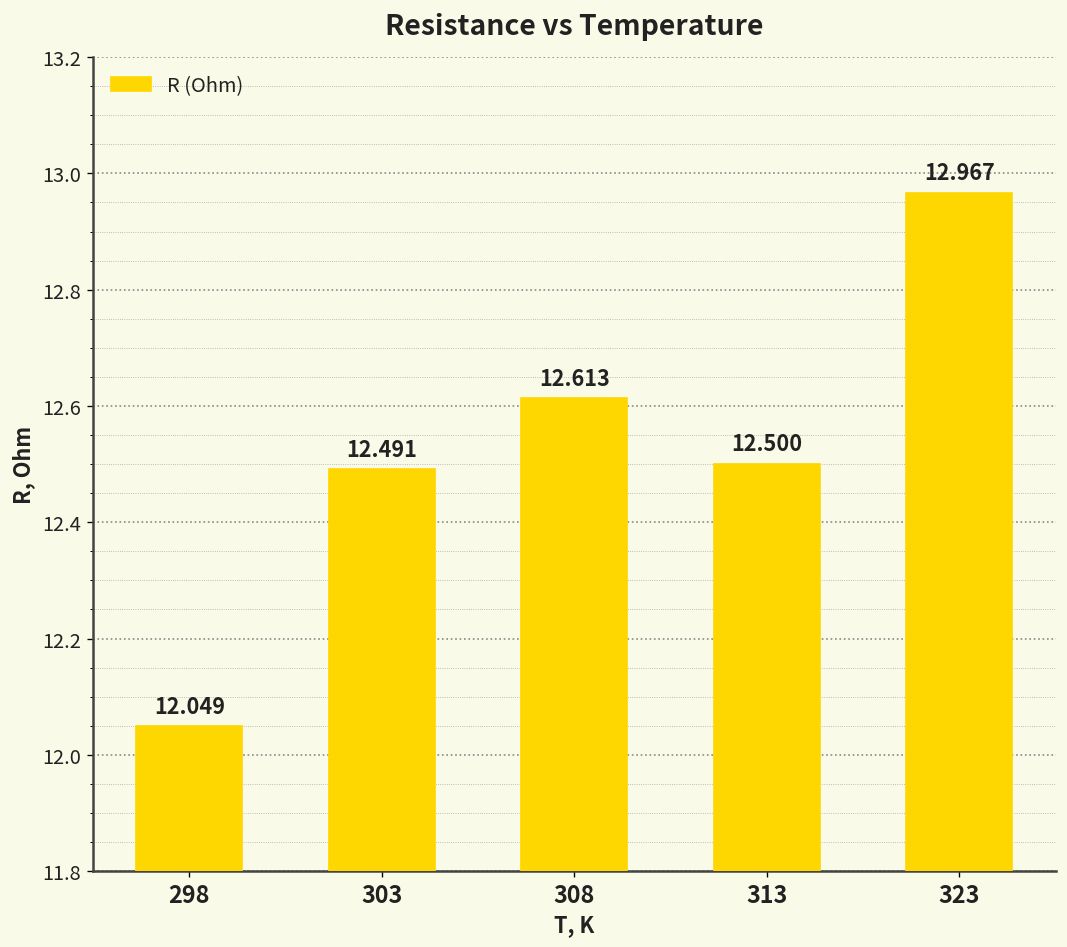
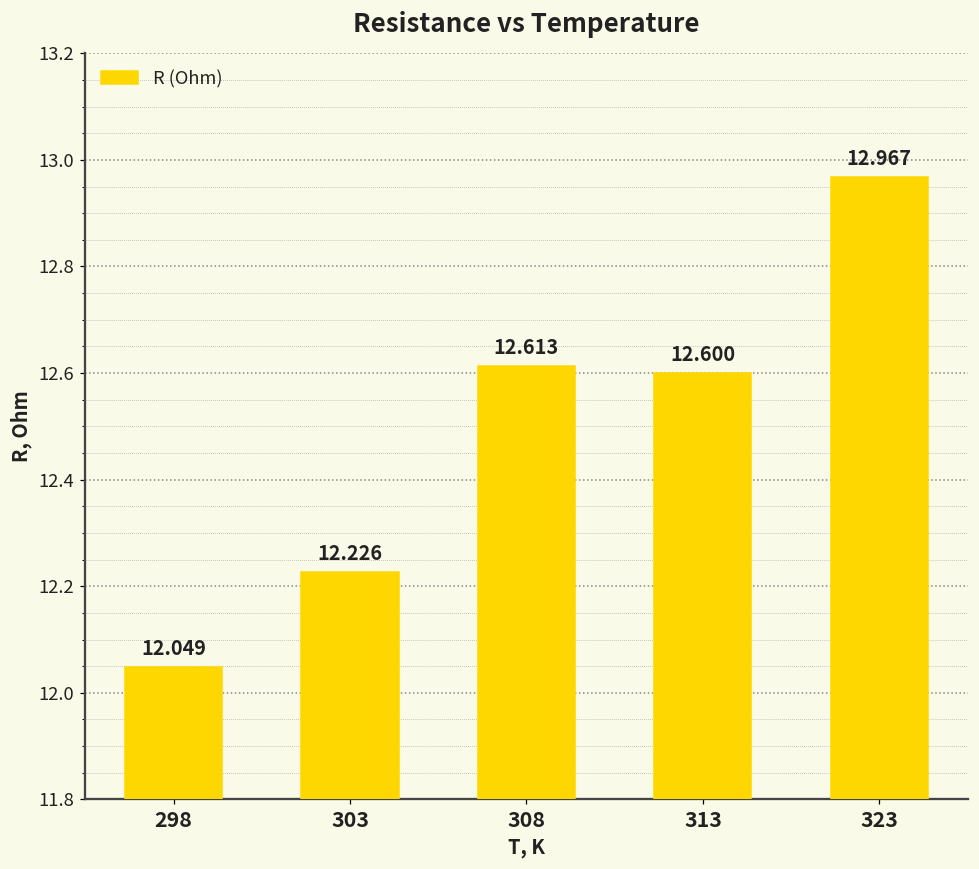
303: 12.491 -> 12.226
313: 12.500 -> 12.600
